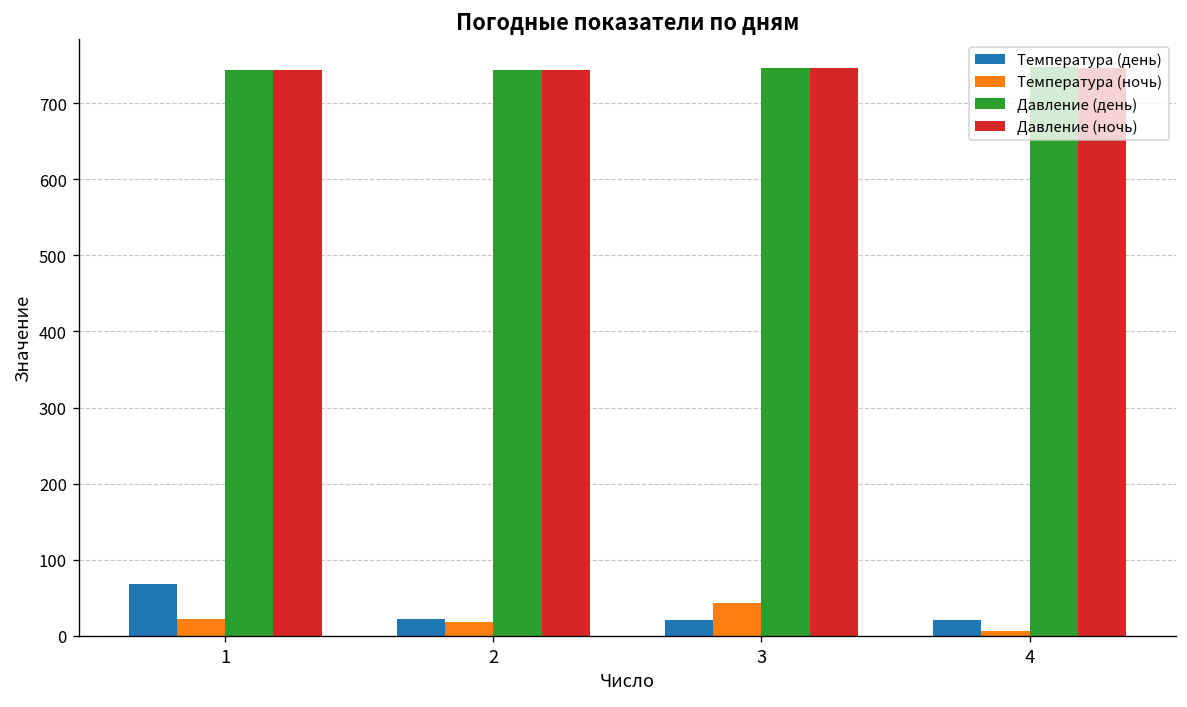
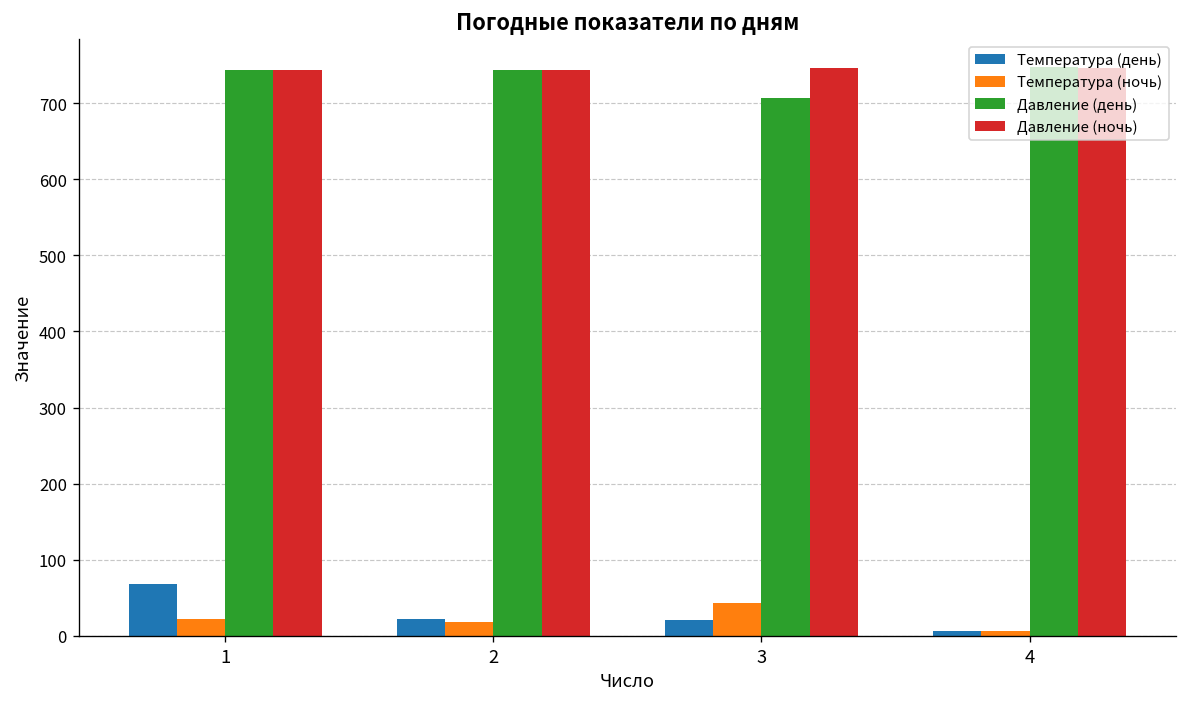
Давление (день), 3: 750 -> 710
Температура (день), 4: 20 -> 10
